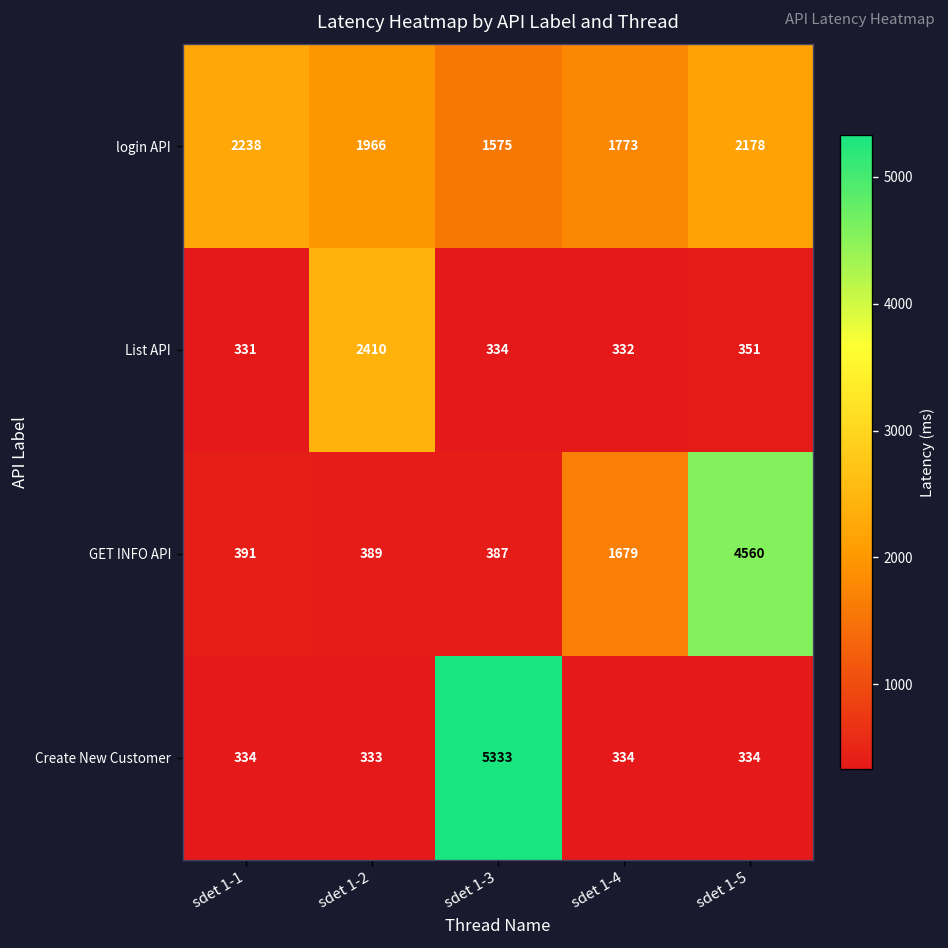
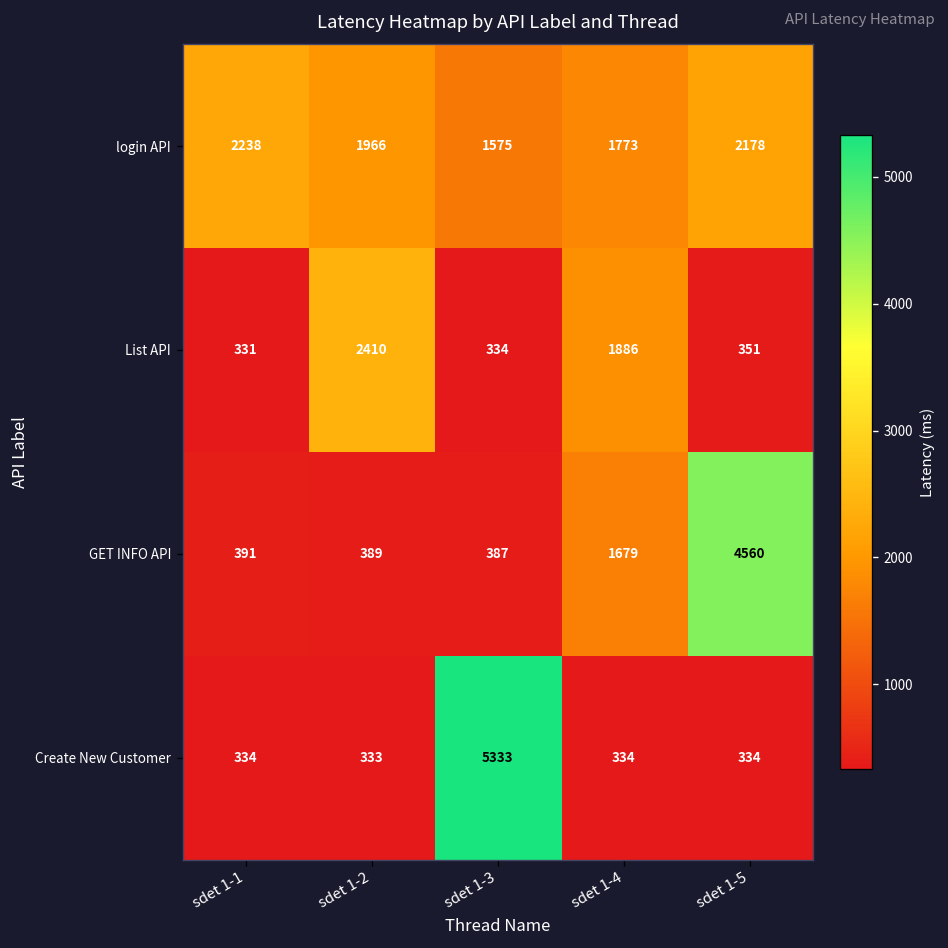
List API, sdet 1-4: 332 -> 1886
